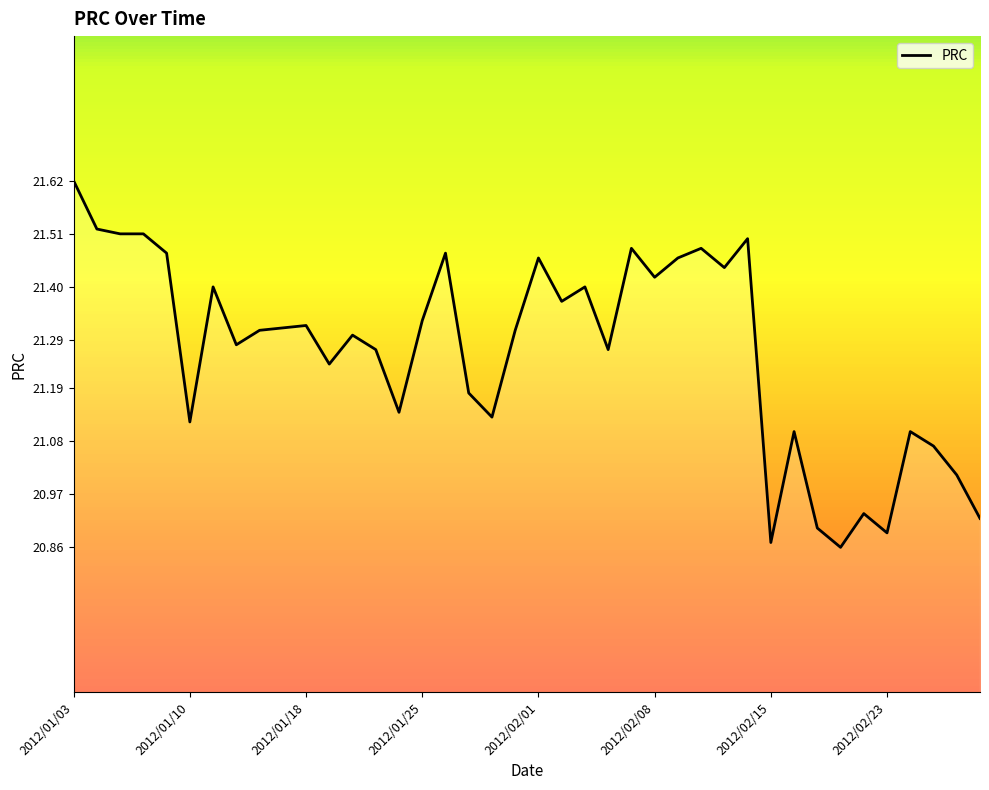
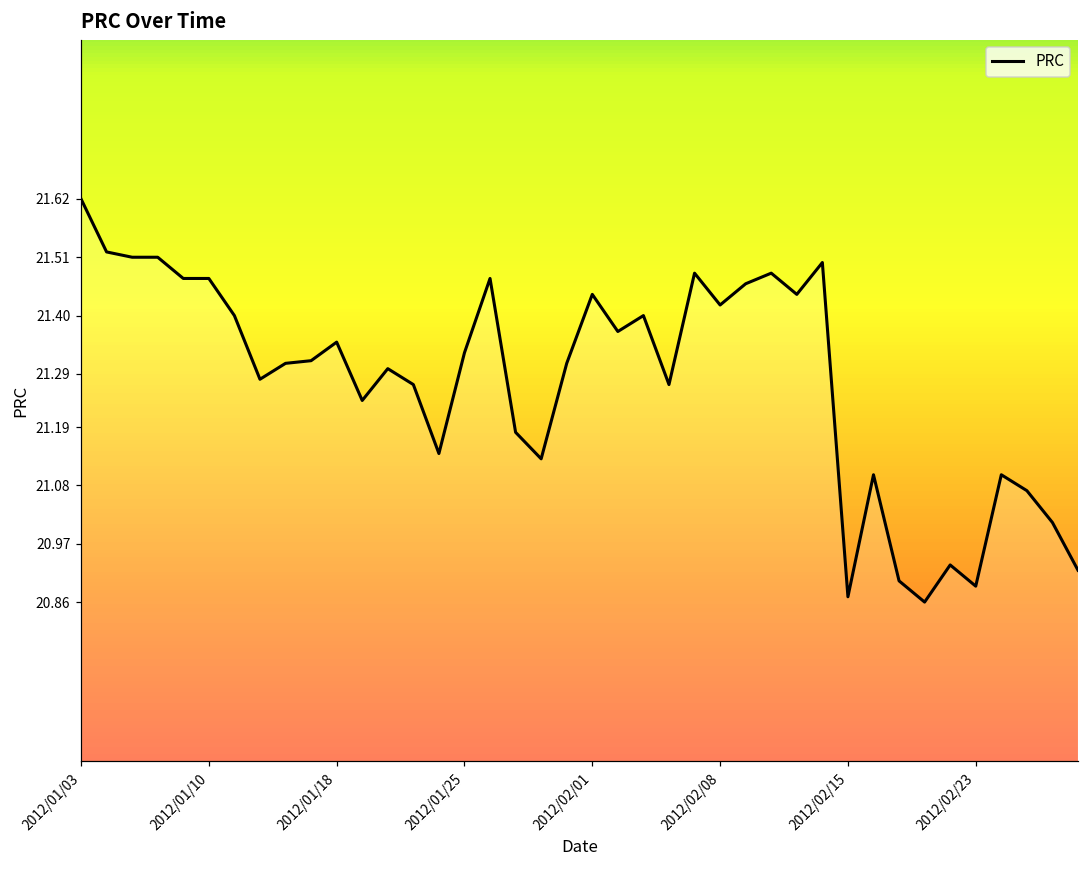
2012/01/10: 21.12 -> 21.47
2012/01/18: 21.32 -> 21.35
2012/02/01: 21.46 -> 21.44
